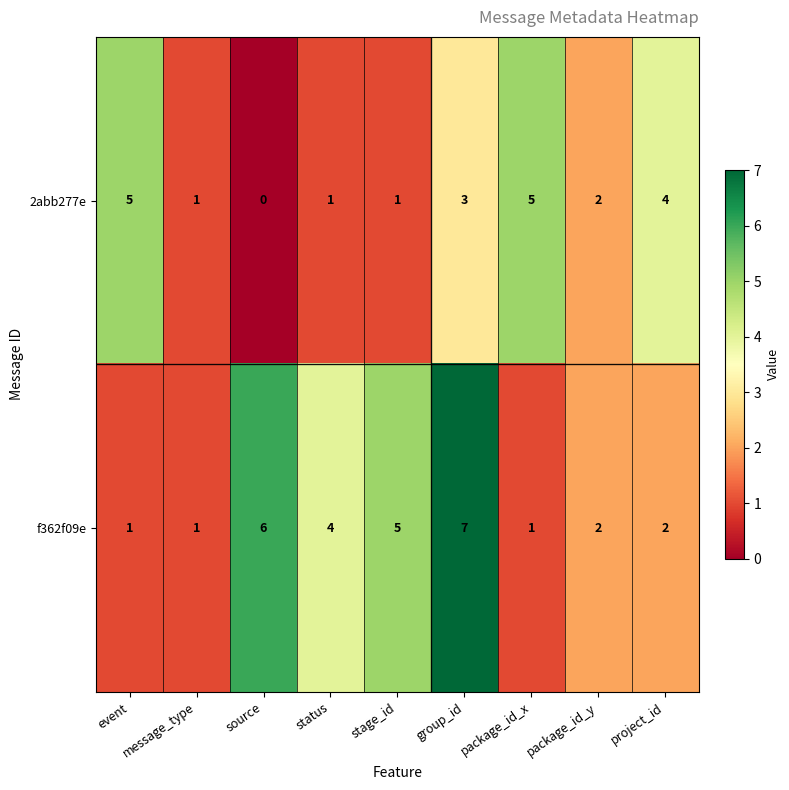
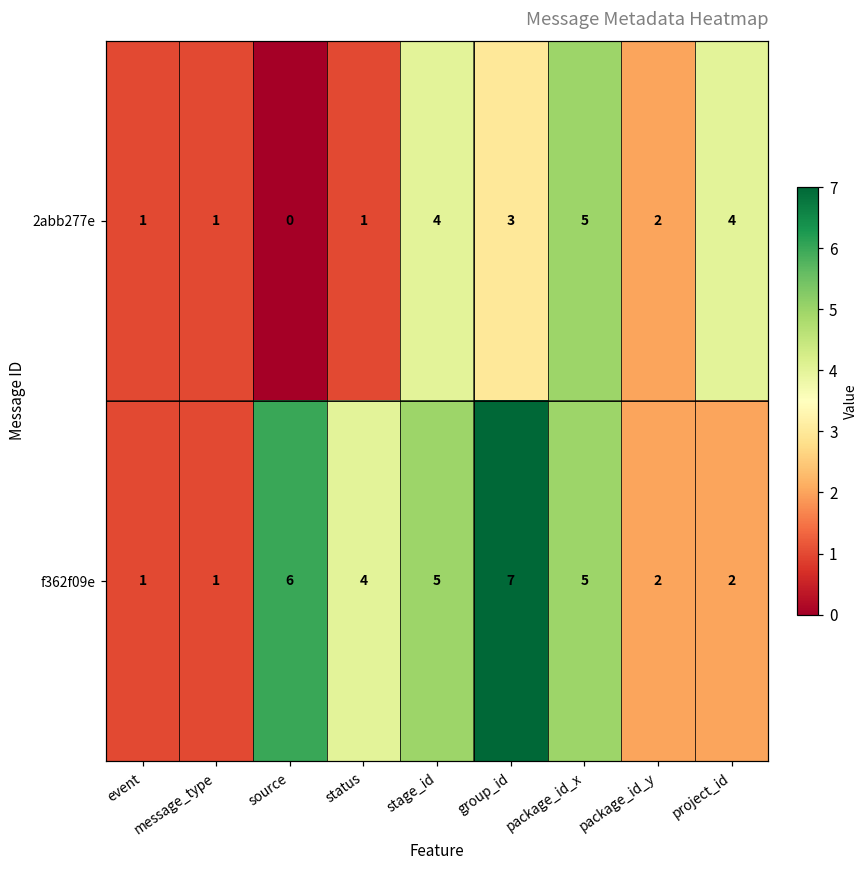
2abb277e, event: 5 -> 1
2abb277e, stage_id: 1 -> 4
f362f09e, package_id_x: 1 -> 5
